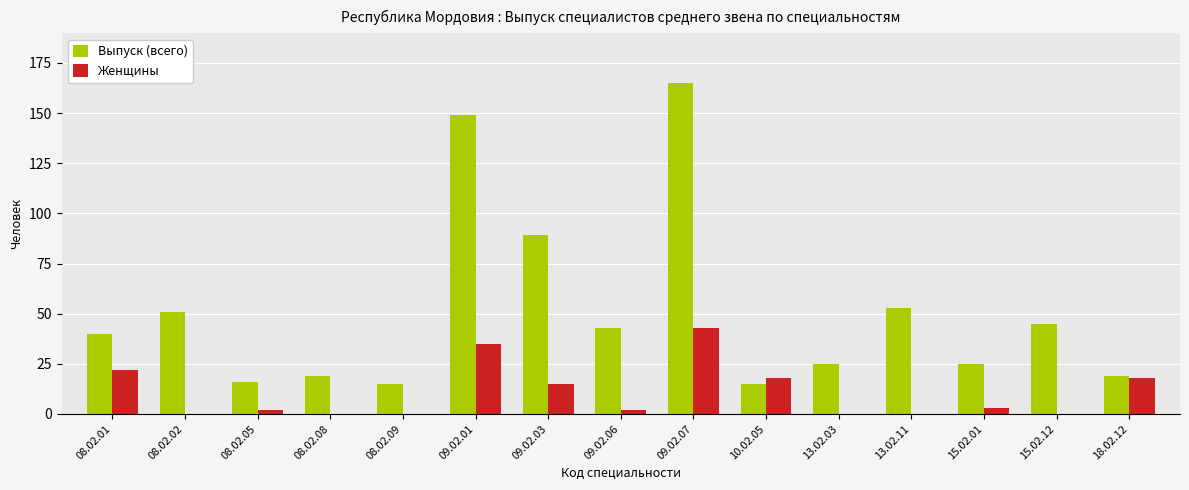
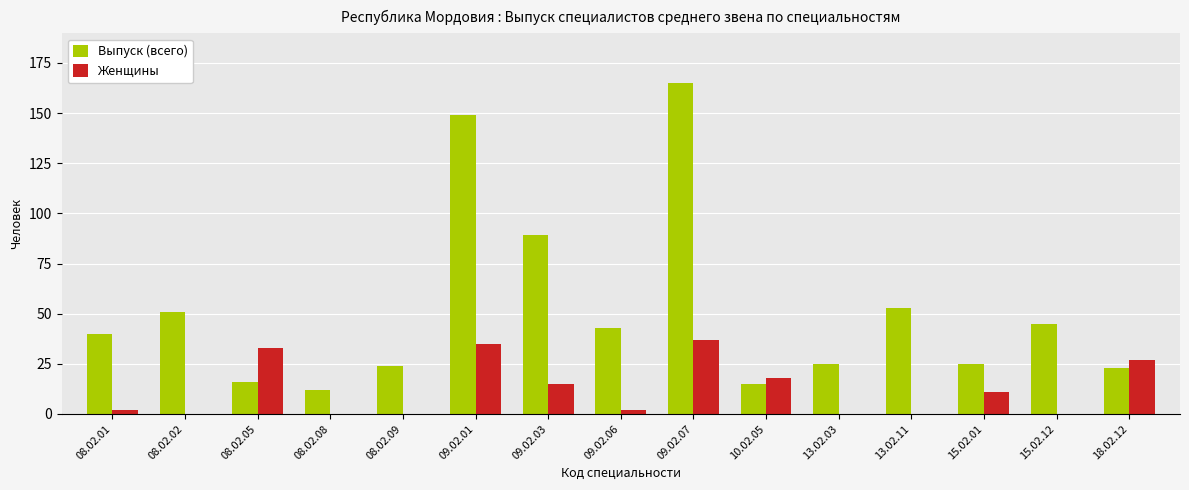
Женщины, 08.02.01: 22 -> 2
Женщины, 08.02.05: 2 -> 33
Выпуск (всего), 08.02.08: 19 -> 12
Выпуск (всего), 08.02.09: 15 -> 24
Женщины, 09.02.07: 43 -> 37
Женщины, 15.02.01: 3 -> 11
Выпуск (всего), 18.02.12: 19 -> 23
Женщины, 18.02.12: 18 -> 27
